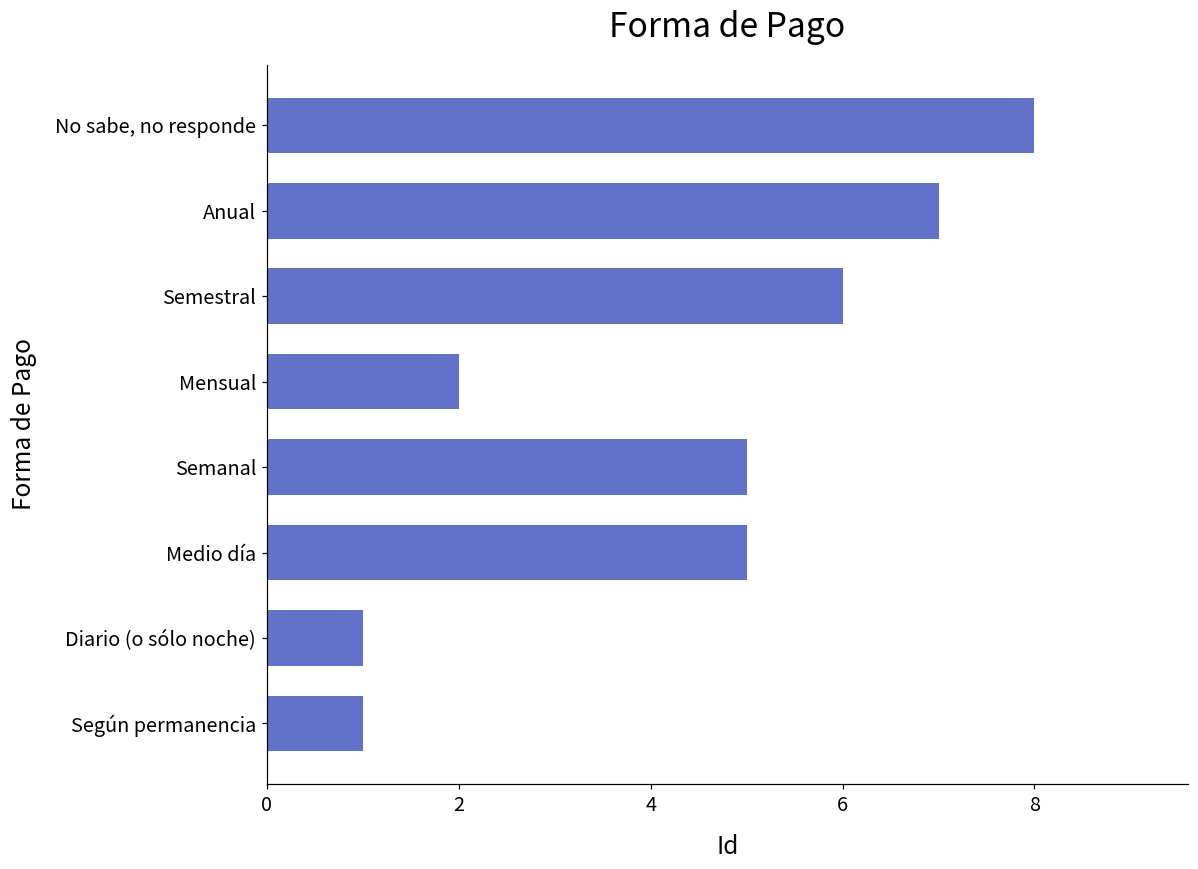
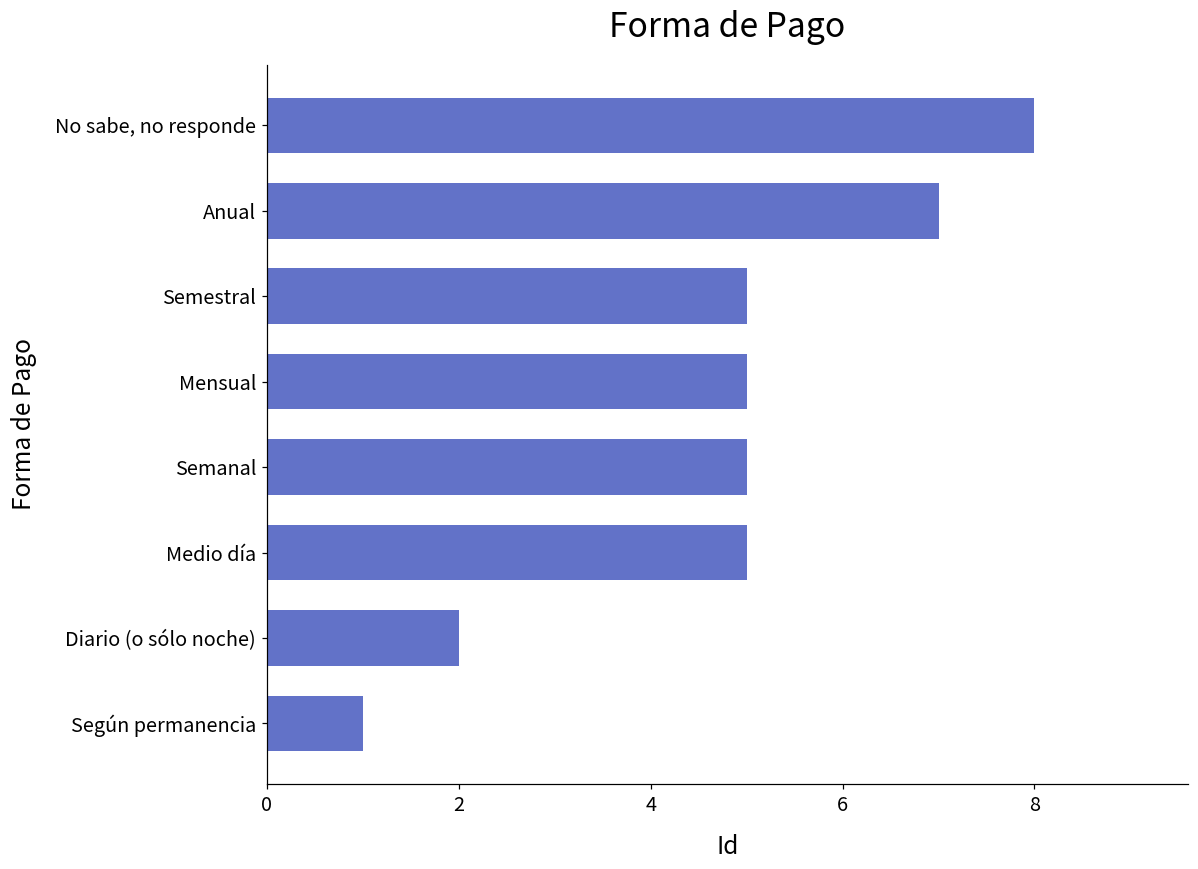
Semestral: 6 -> 5
Mensual: 2 -> 5
Diario (o sólo noche): 1 -> 2
